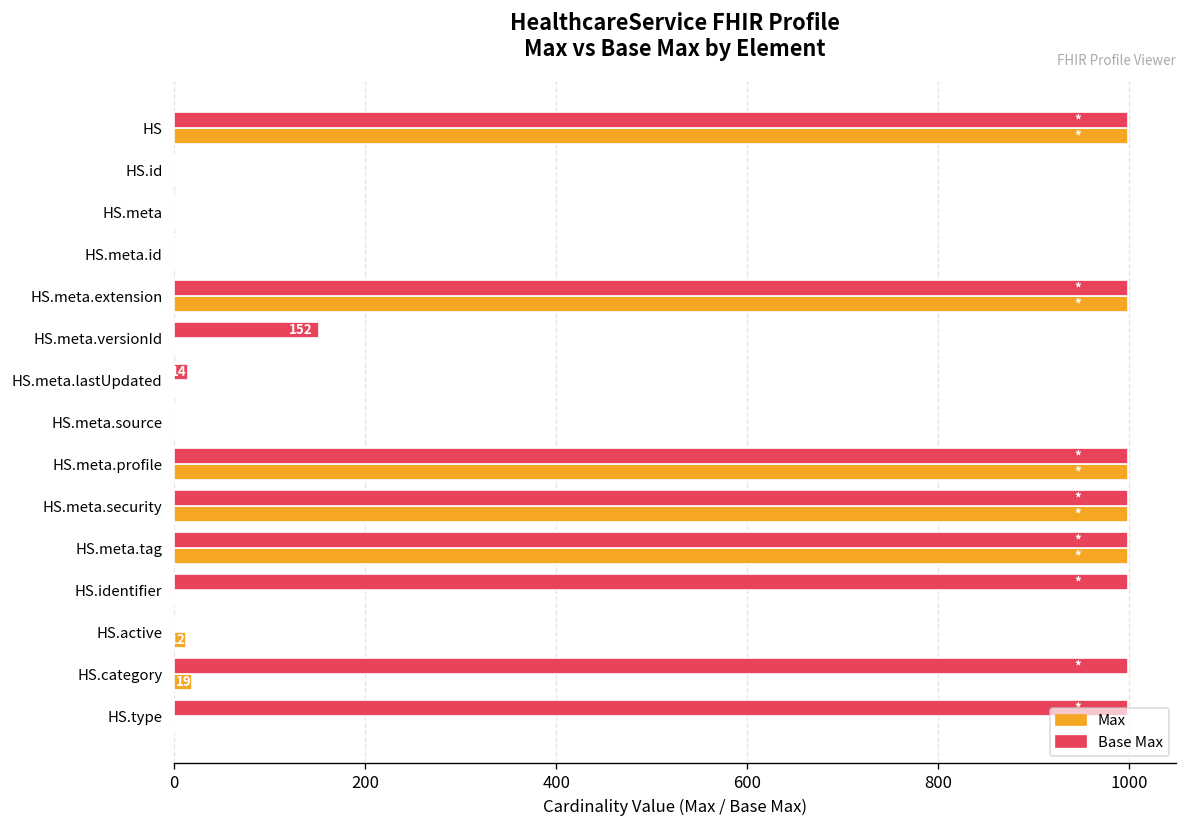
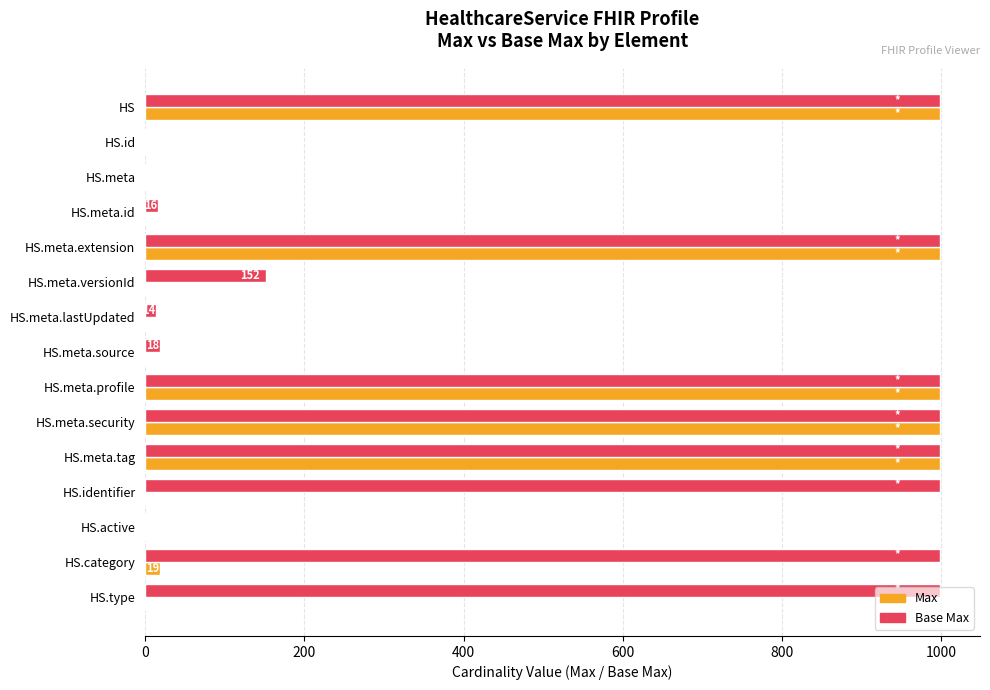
Base Max, HS.meta.id: 0 -> 20
Base Max, HS.meta.source: 0 -> 20
Max, HS.active: 10 -> 0
